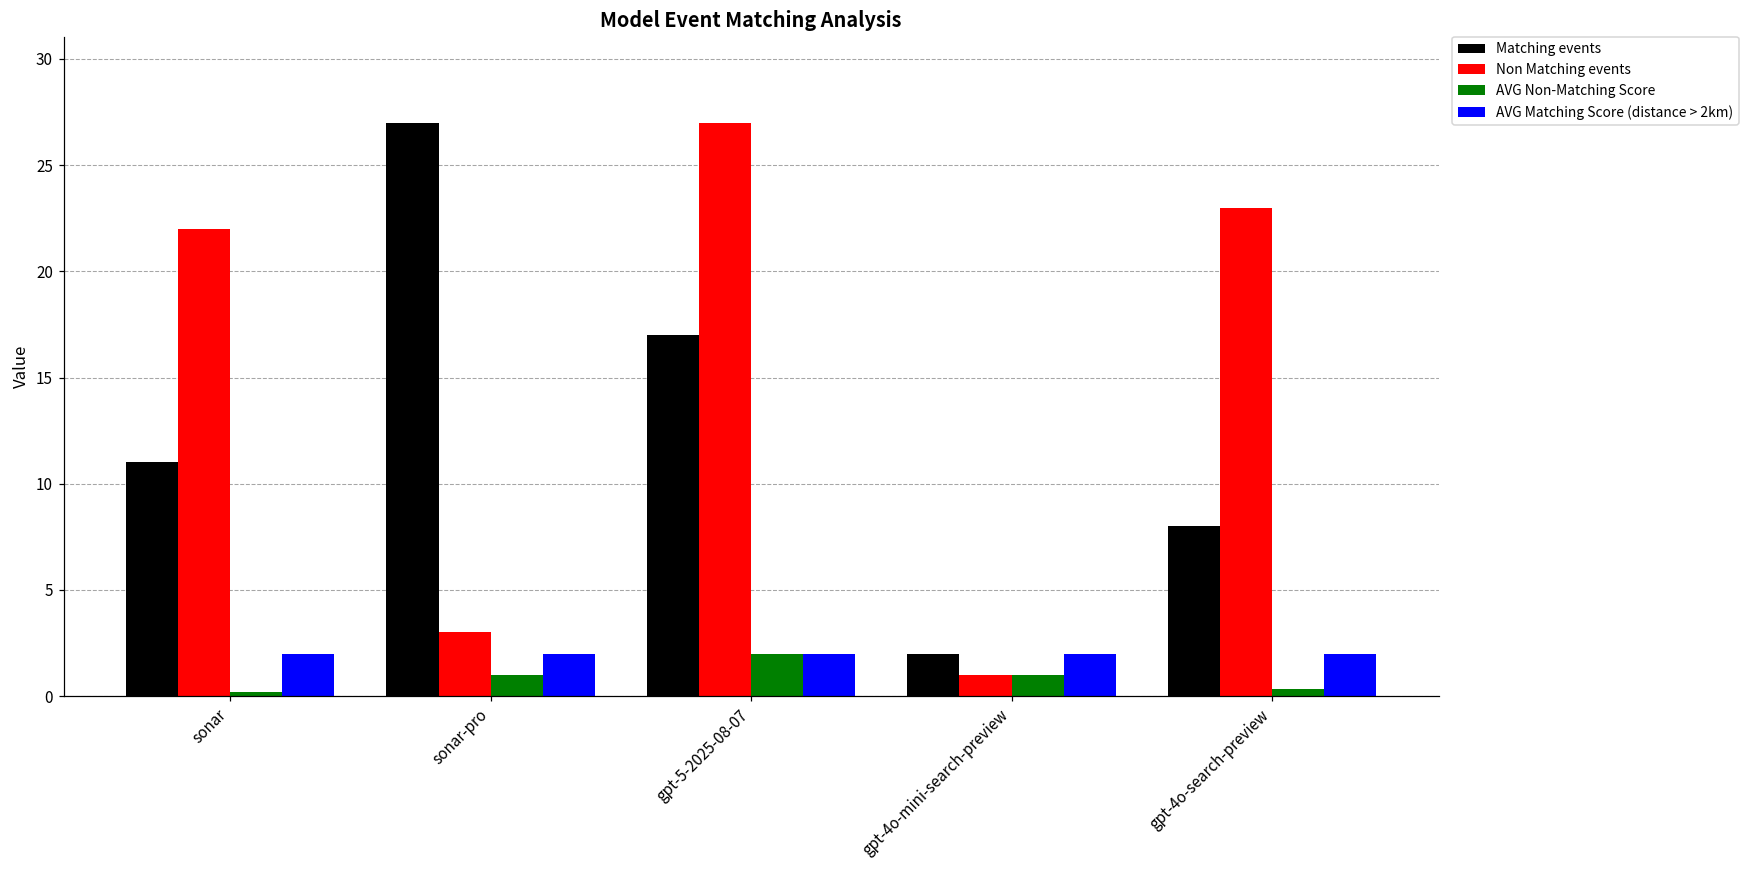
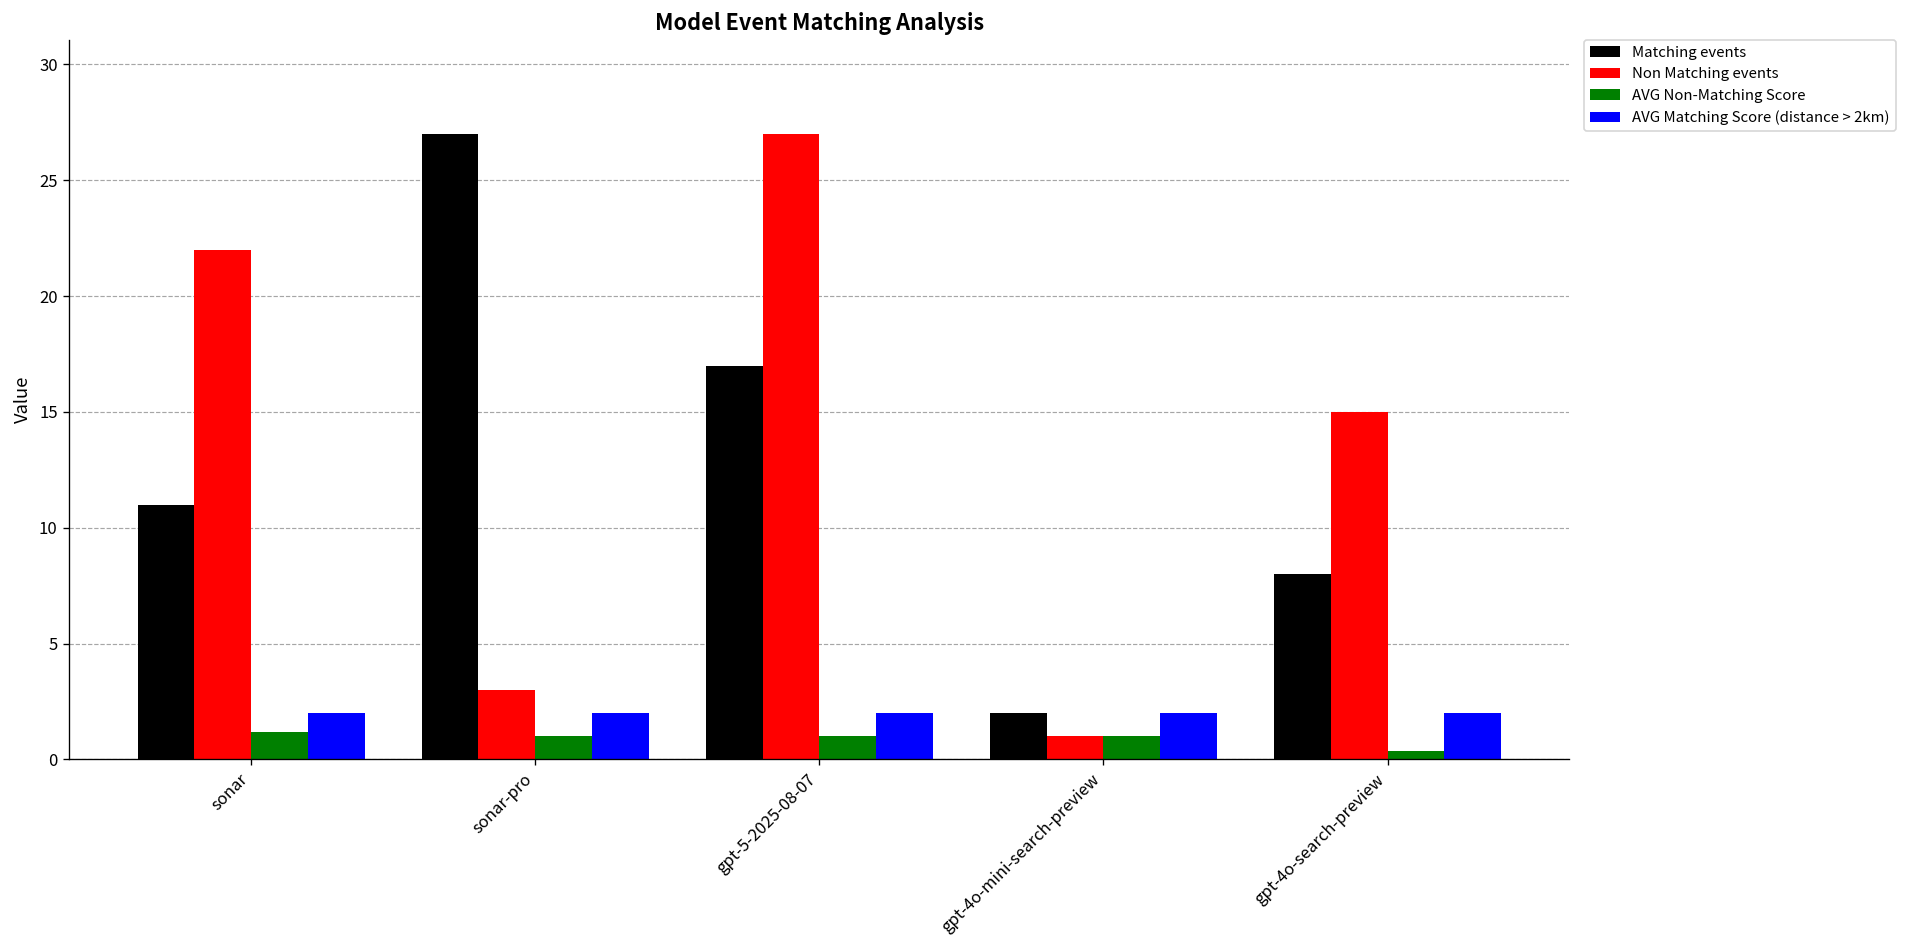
AVG Non-Matching Score, sonar: 0.2 -> 1.2
AVG Non-Matching Score, gpt-5-2025-08-07: 2 -> 1
Non Matching events, gpt-4o-search-preview: 23 -> 15
